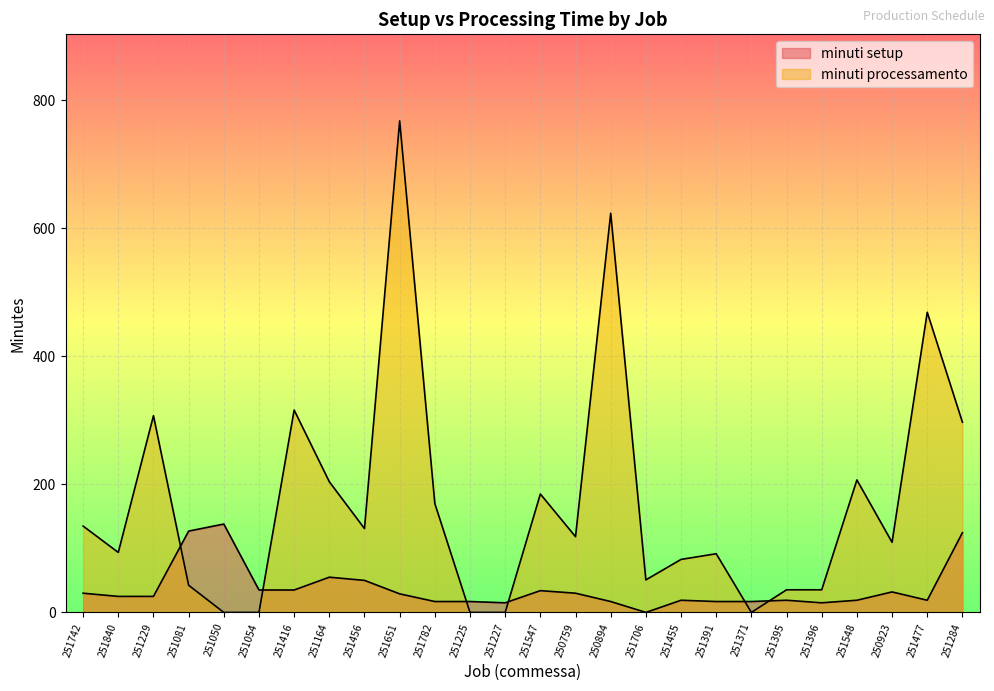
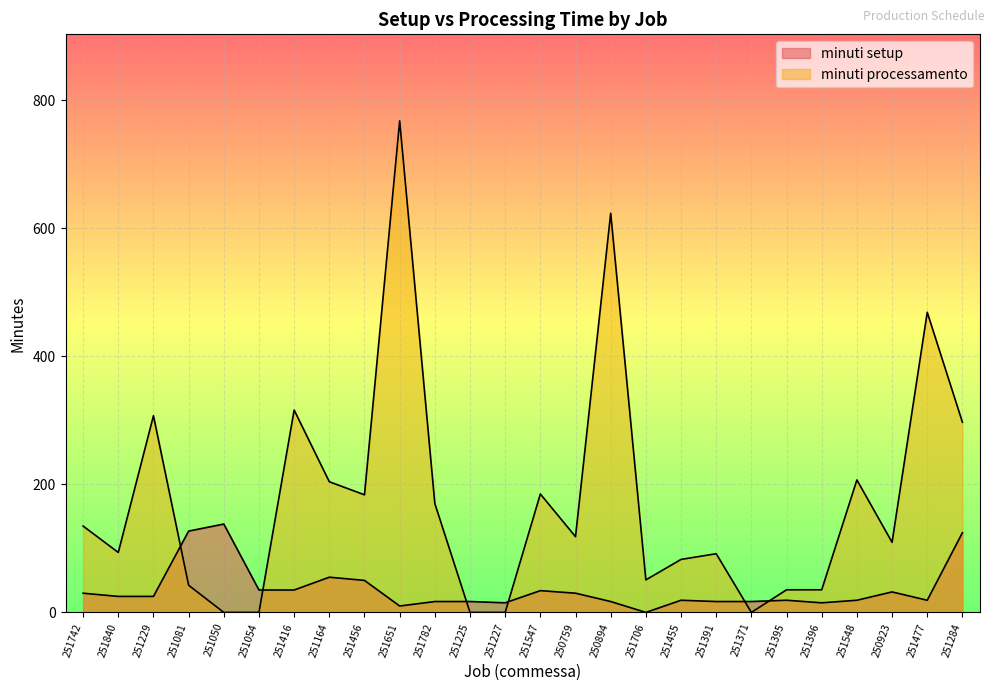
minuti processamento, 251456: 130 -> 180
minuti setup, 251651: 30 -> 10
